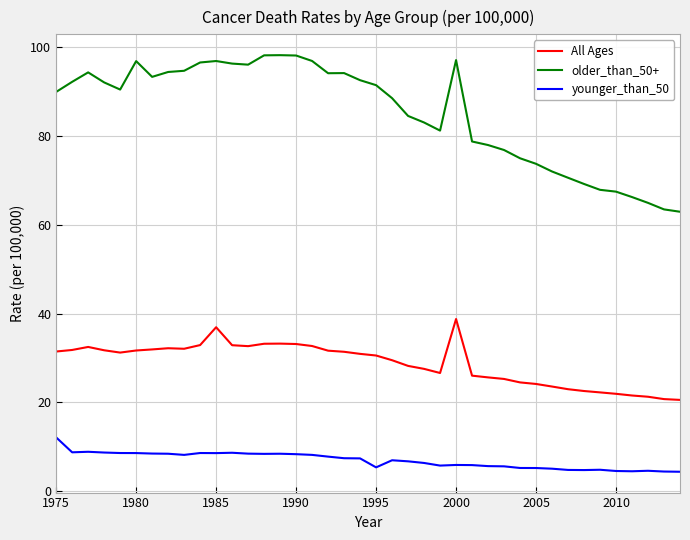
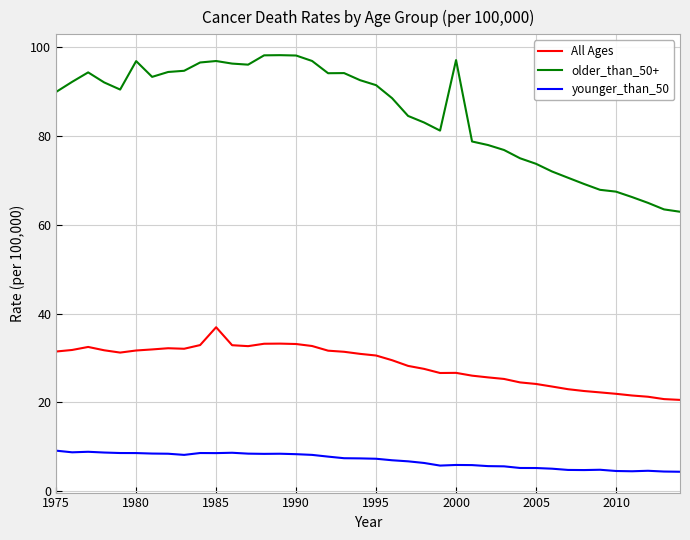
younger_than_50, 1975: 12 -> 9
younger_than_50, 1995: 5 -> 7
All Ages, 2000: 39 -> 27
